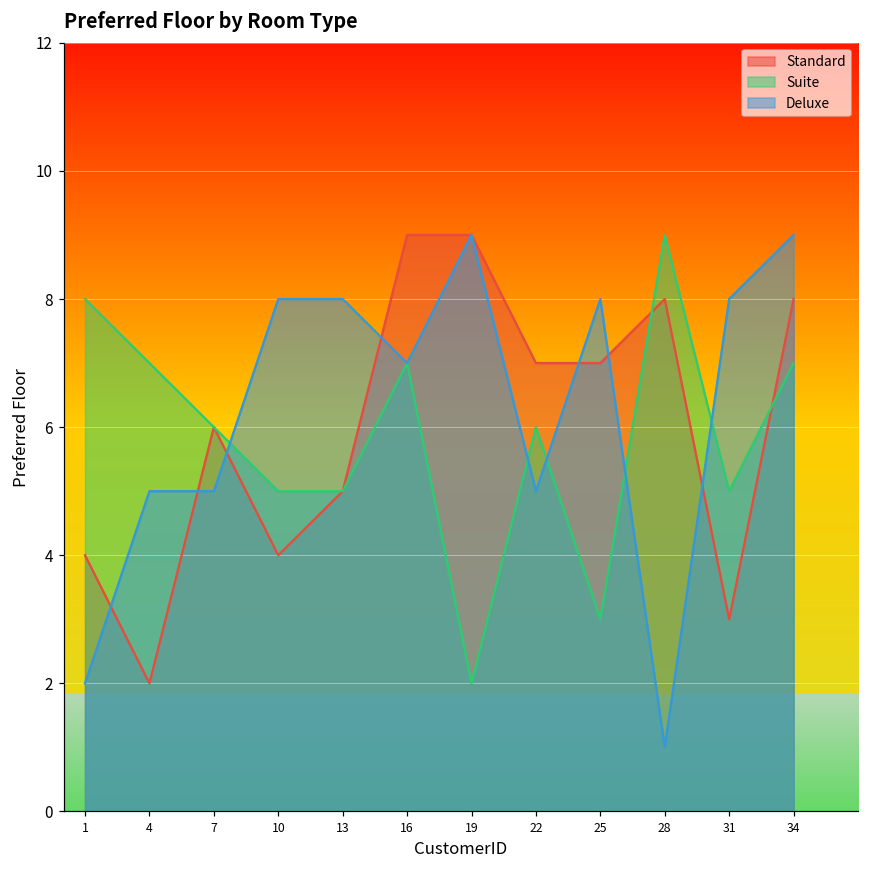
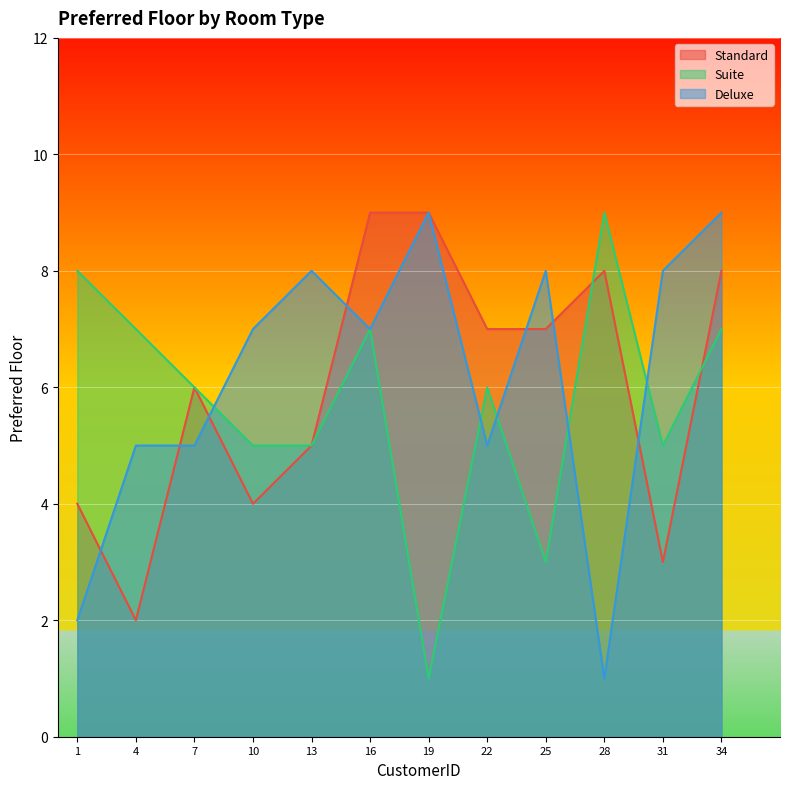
Deluxe, 10: 8 -> 7
Suite, 19: 2 -> 1
